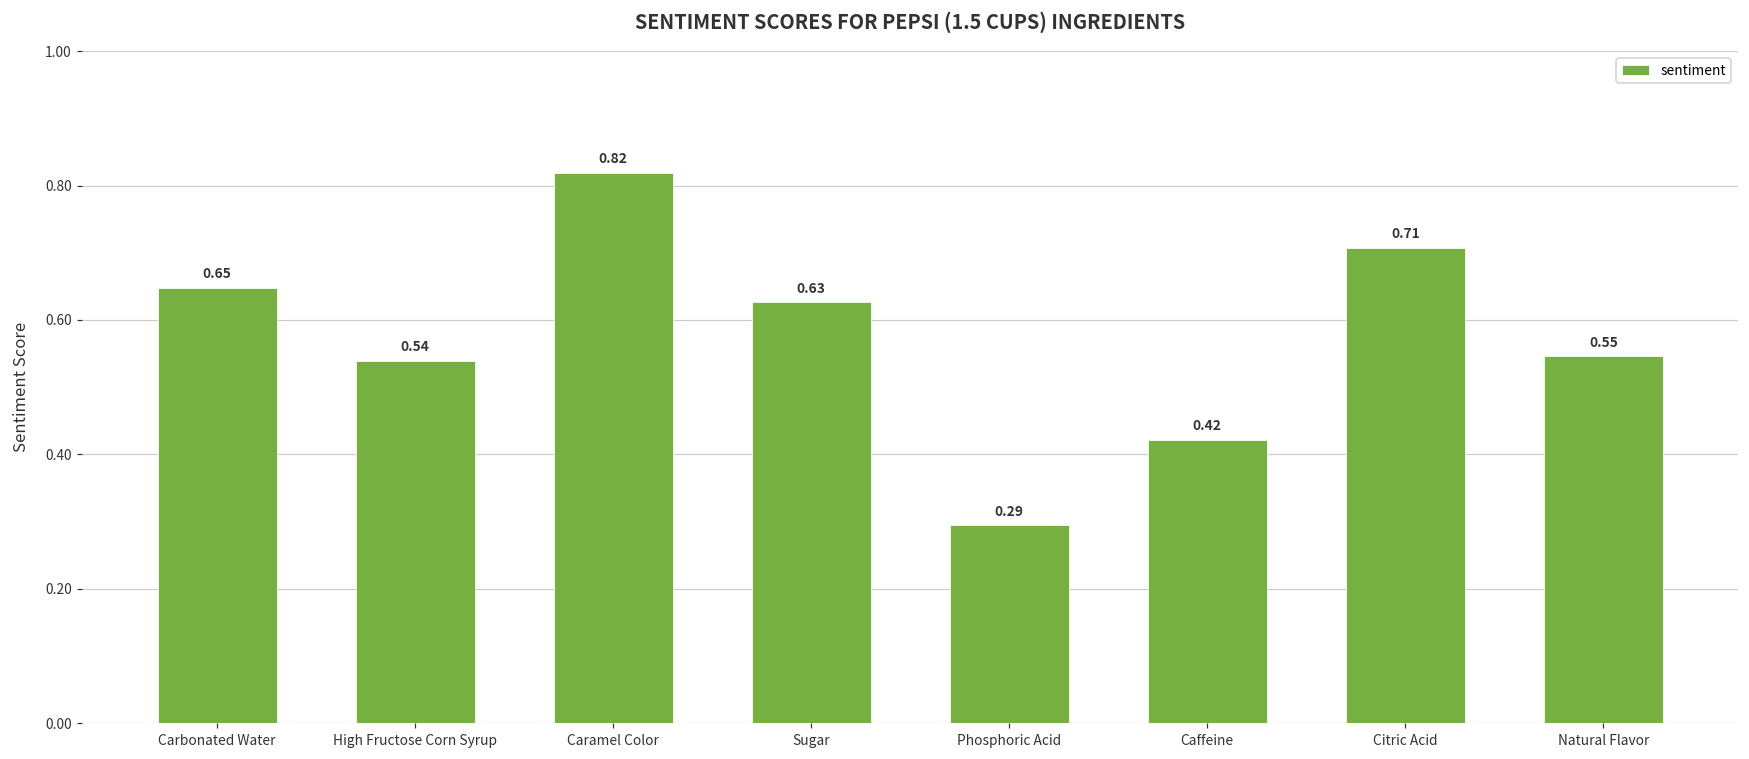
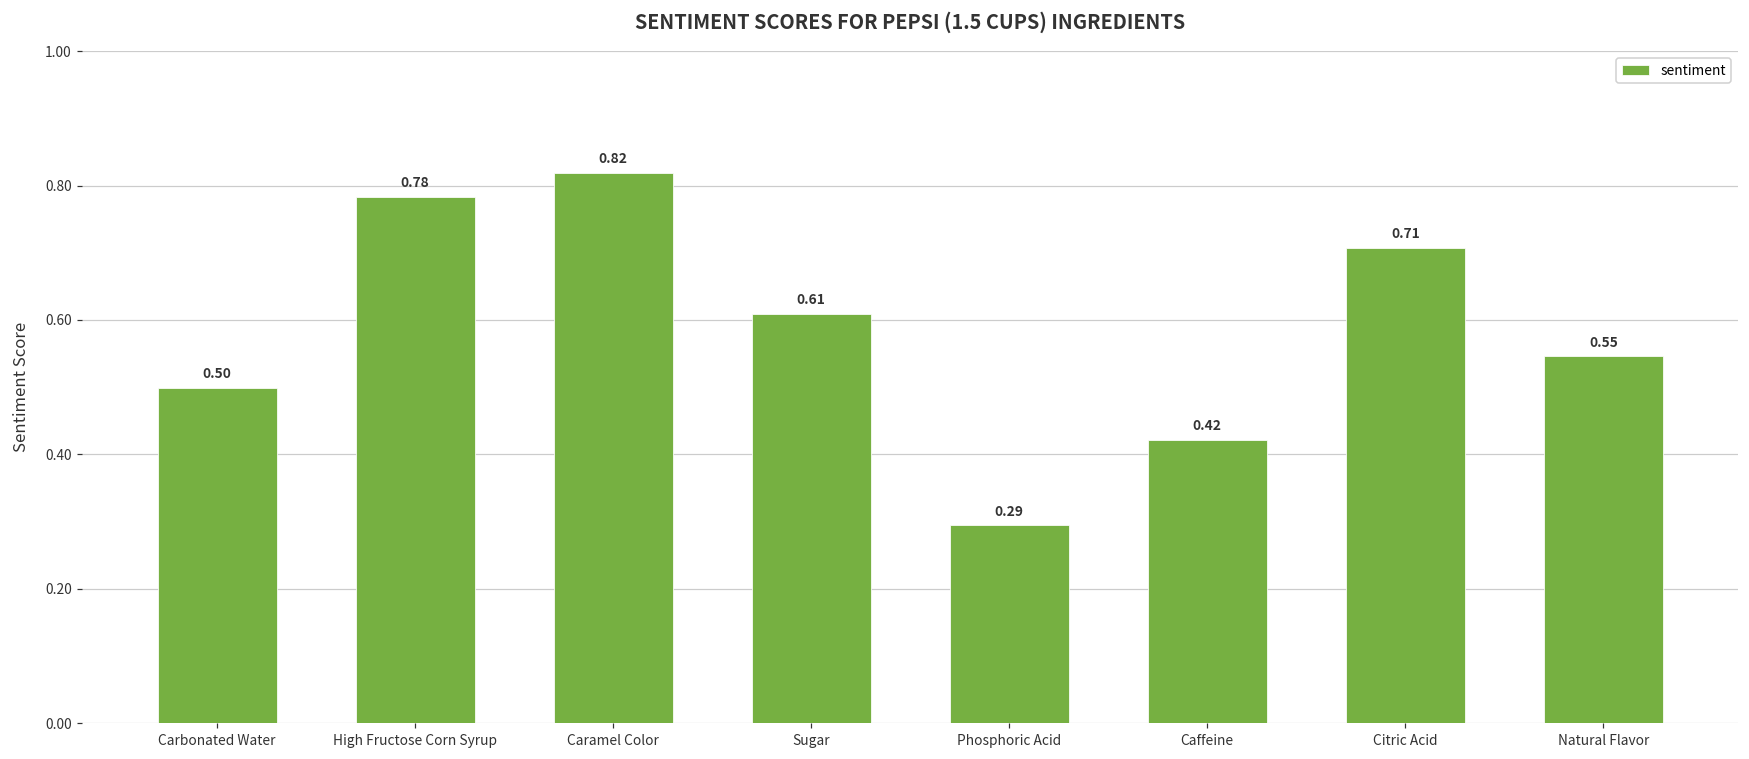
Carbonated Water: 0.65 -> 0.50
High Fructose Corn Syrup: 0.54 -> 0.78
Sugar: 0.63 -> 0.61
